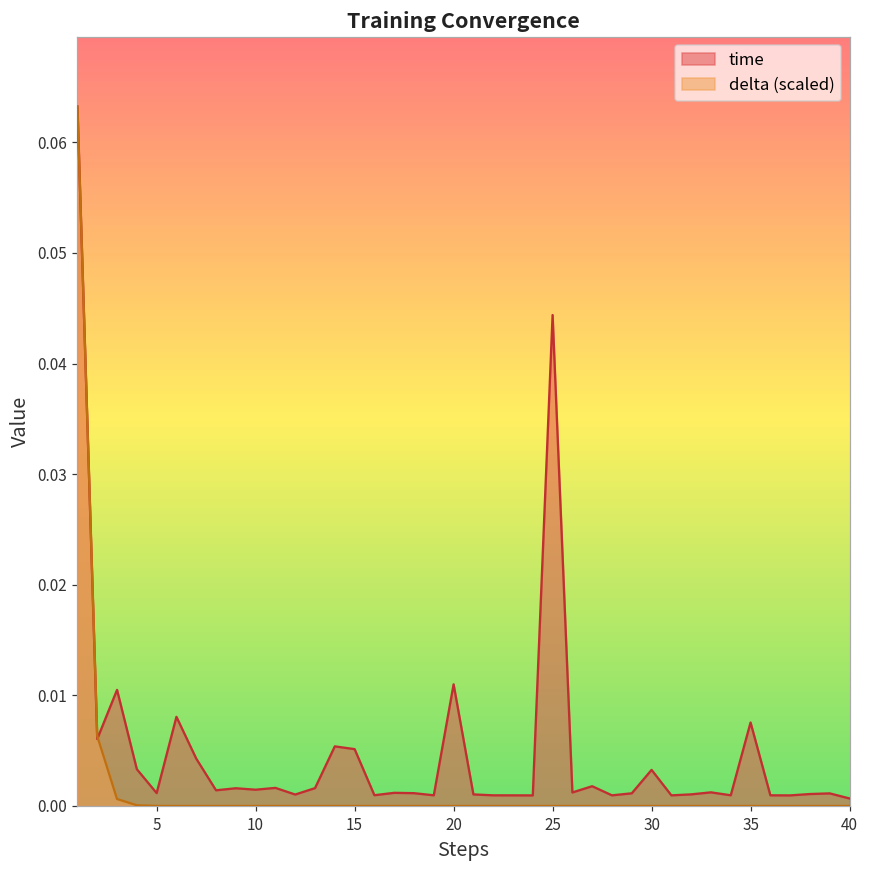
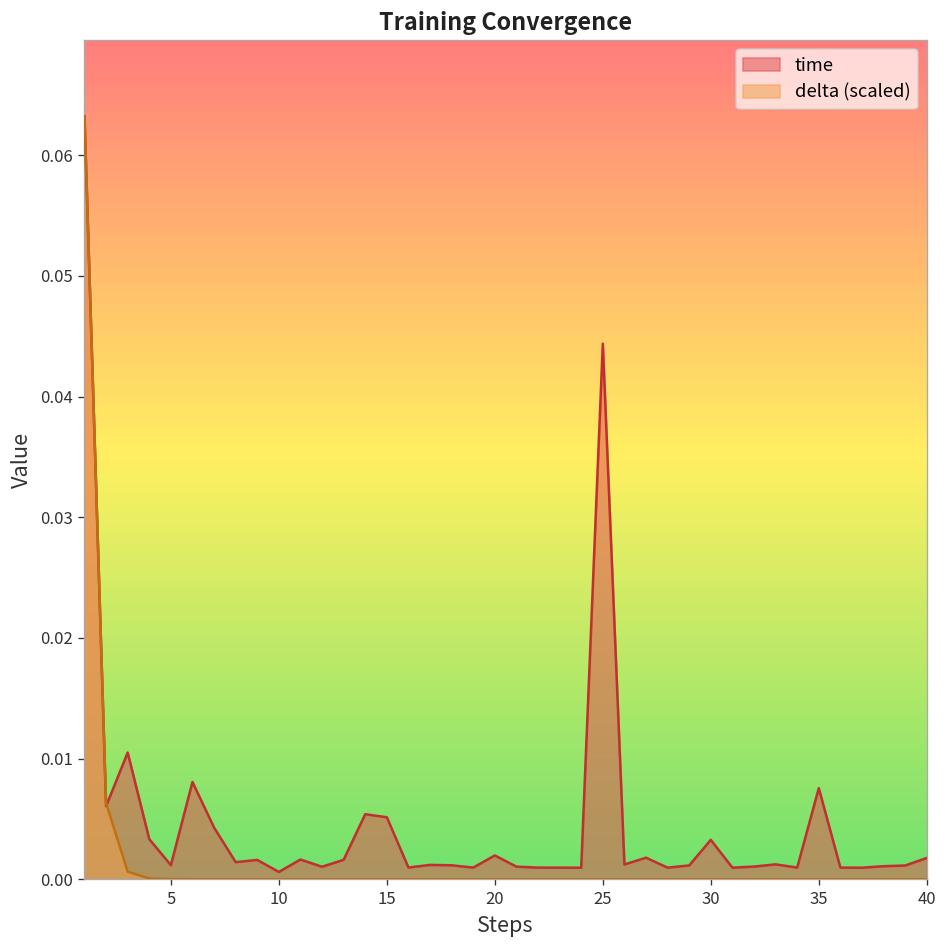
time, 10: 0.0015 -> 0.0006
time, 20: 0.0110 -> 0.0020
time, 40: 0.0007 -> 0.0018
